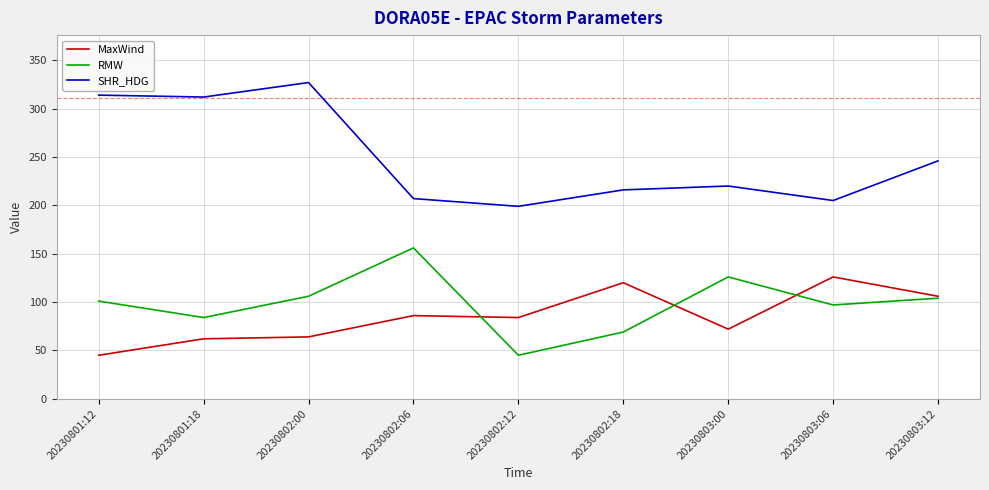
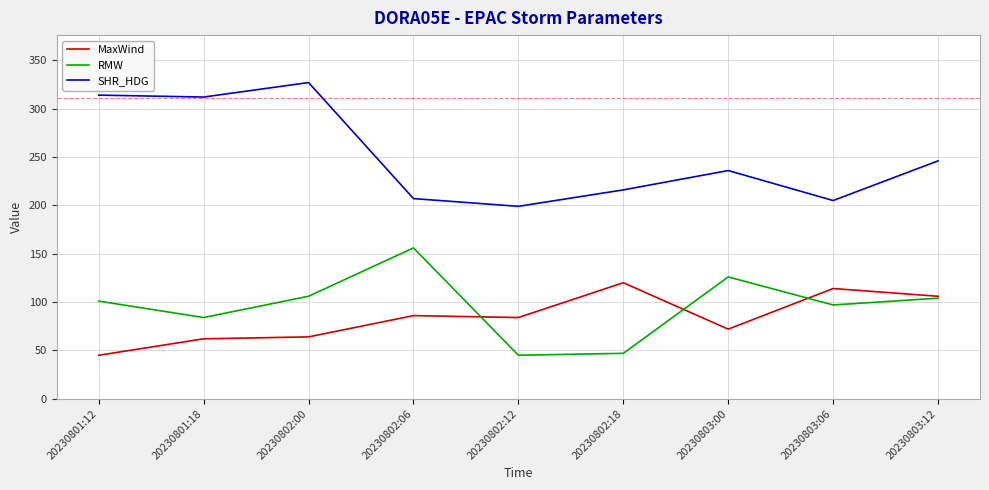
RMW, 20230802:18: 70 -> 50
SHR_HDG, 20230803:00: 220 -> 240
MaxWind, 20230803:06: 130 -> 110
